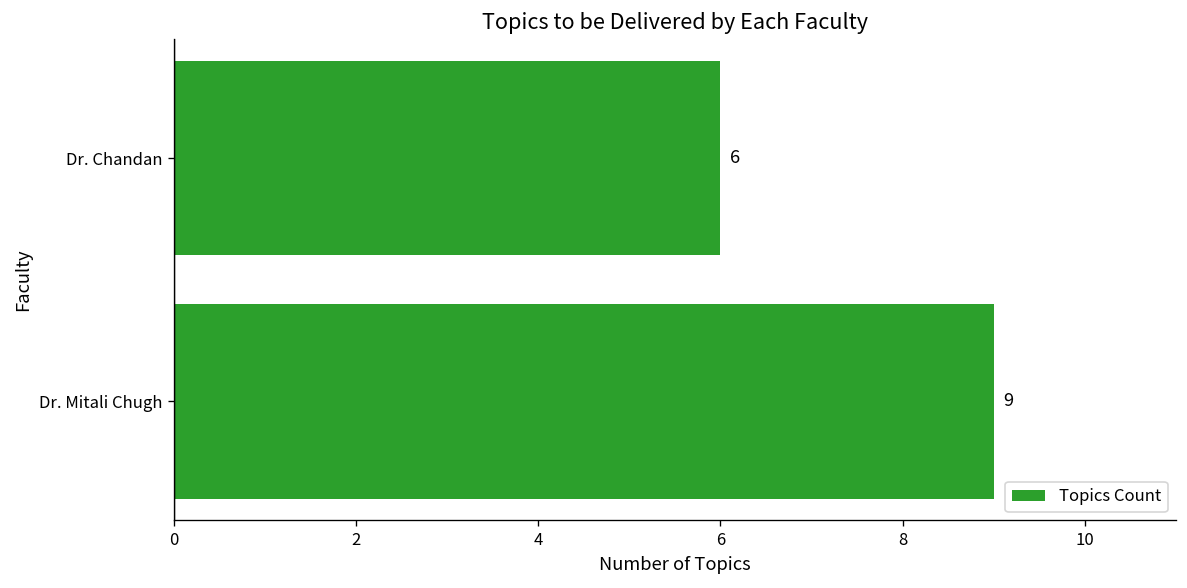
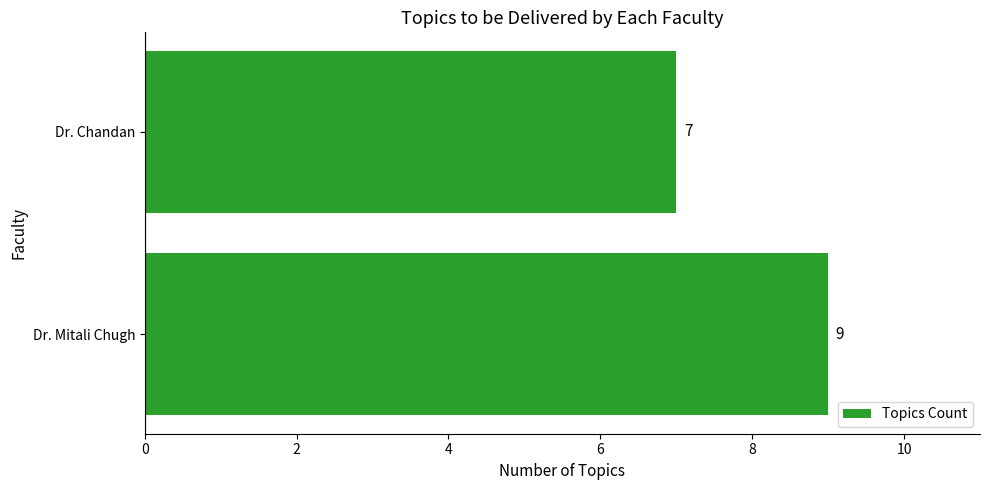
Dr. Chandan: 6 -> 7
